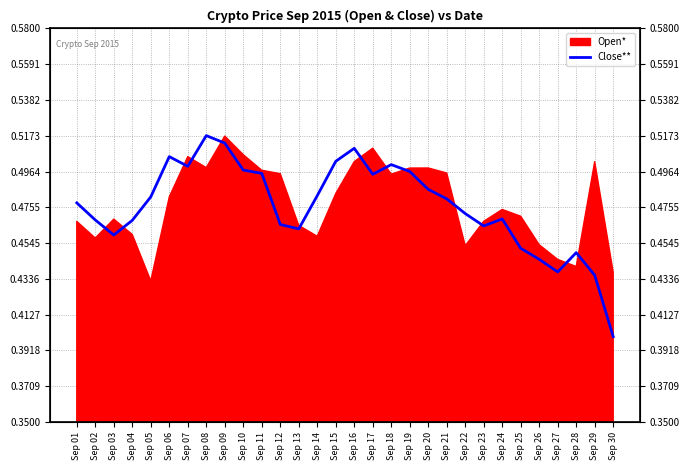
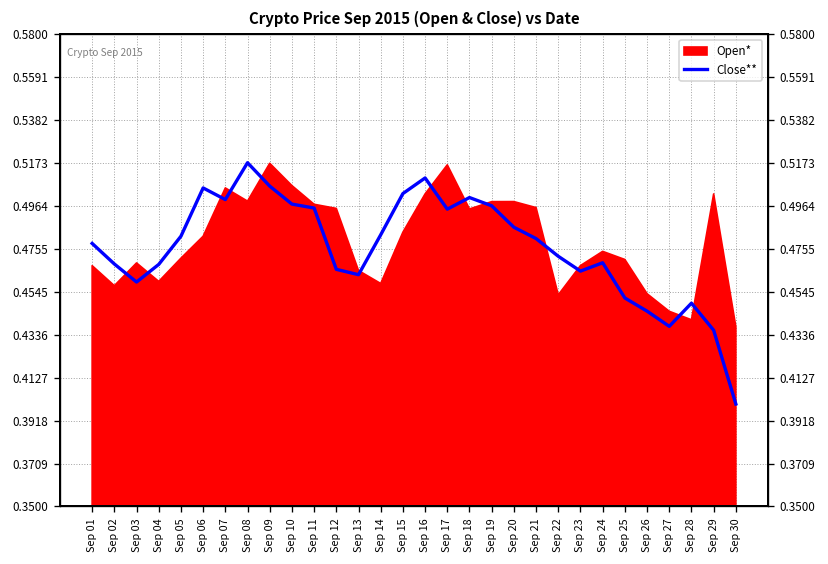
Open*, Sep 05: 0.433 -> 0.471
Close**, Sep 09: 0.513 -> 0.506
Open*, Sep 17: 0.510 -> 0.516
